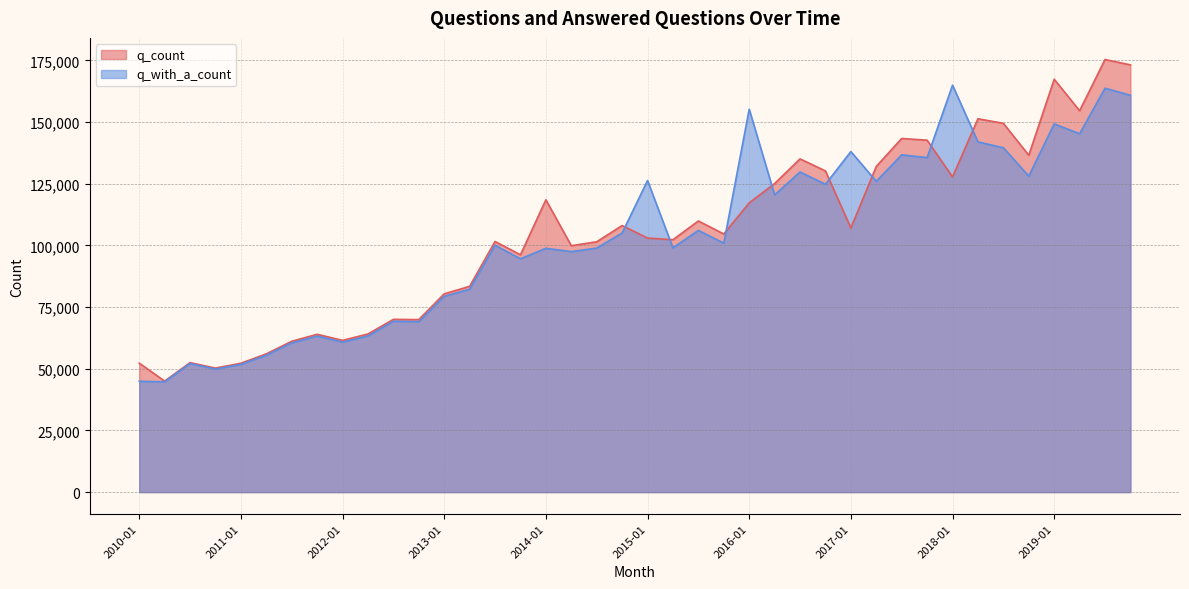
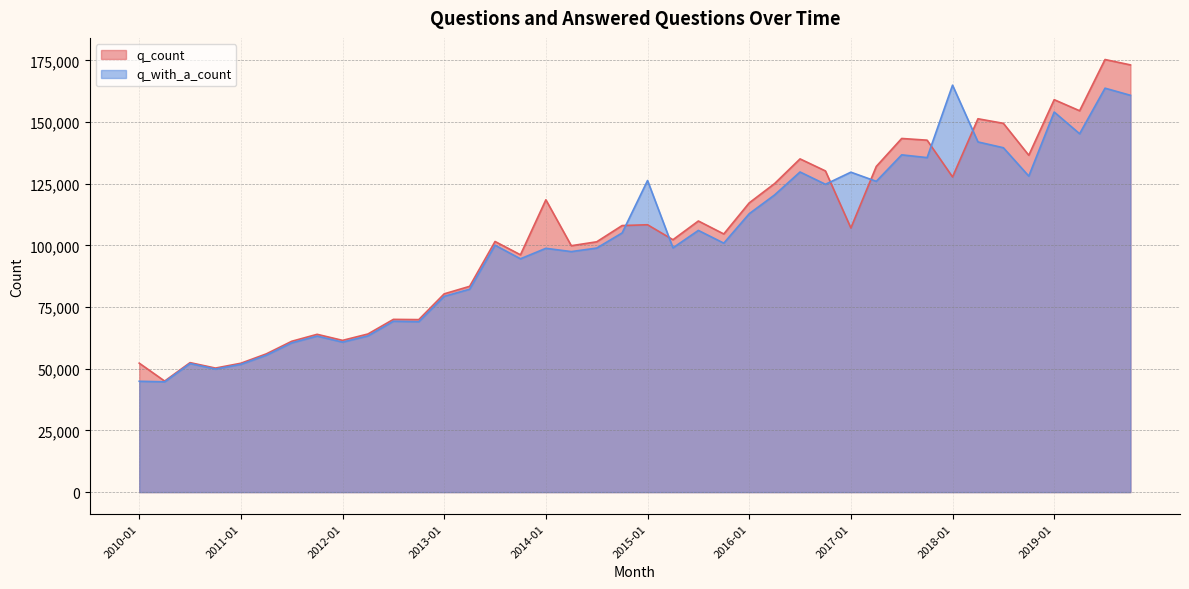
q_count, 2015-01: 103,000 -> 108,000
q_with_a_count, 2016-01: 155,000 -> 113,000
q_with_a_count, 2017-01: 138,000 -> 130,000
q_count, 2019-01: 167,000 -> 159,000
q_with_a_count, 2019-01: 149,000 -> 154,000
